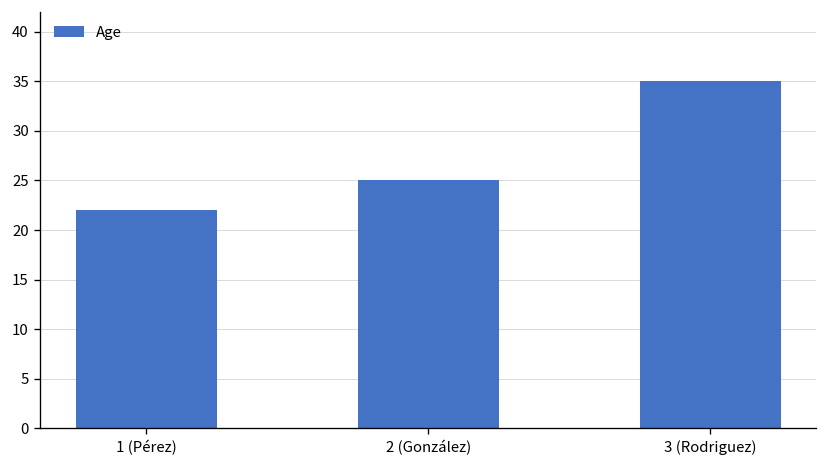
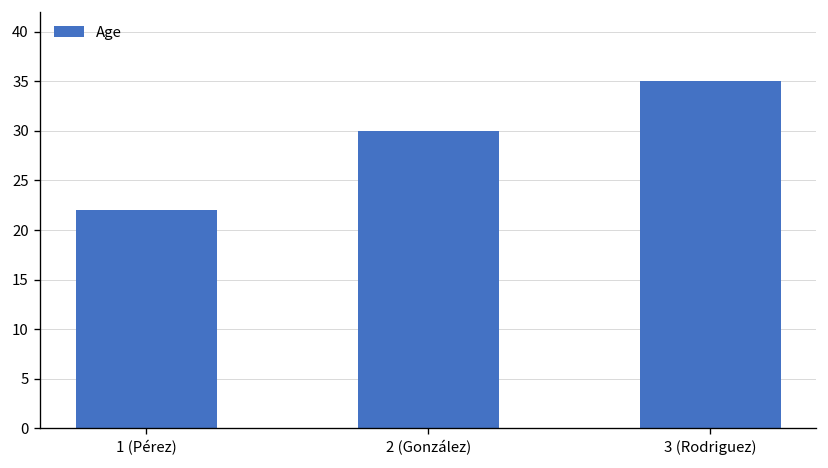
2 (González): 25 -> 30
